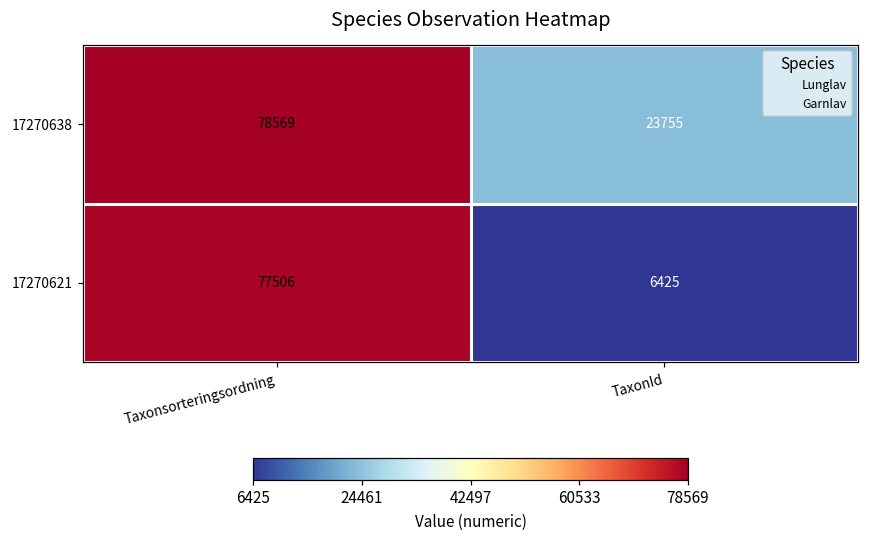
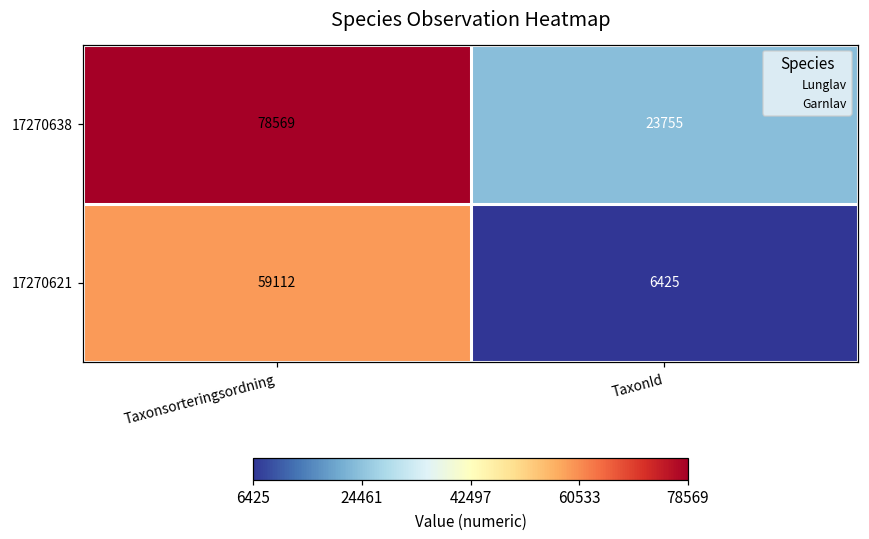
17270621, Taxonsorteringsordning: 77506 -> 59112
